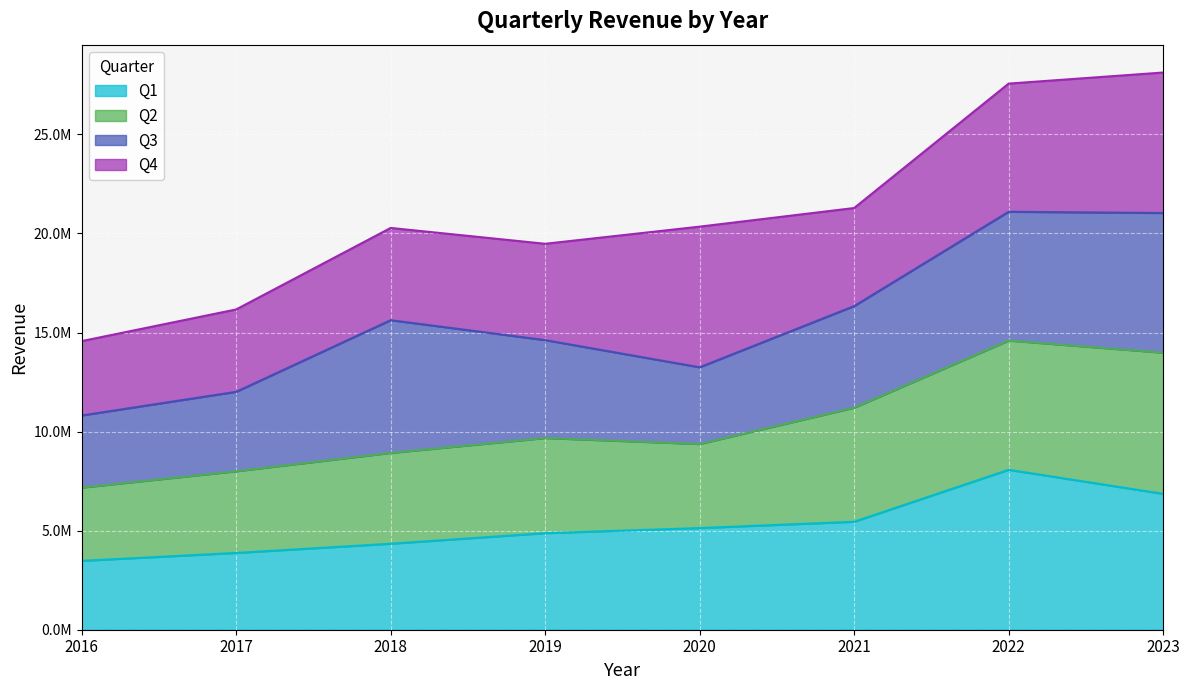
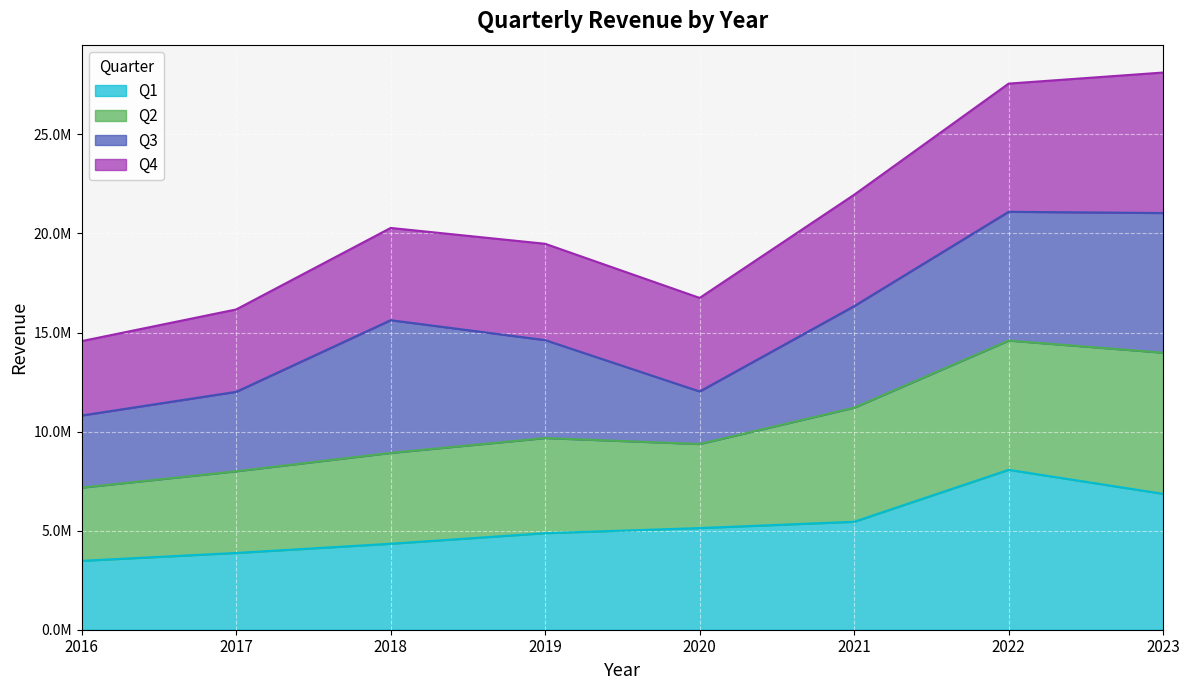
Q3, 2020: 3900000 -> 2700000
Q4, 2020: 7100000 -> 4700000
Q4, 2021: 4900000 -> 5600000
